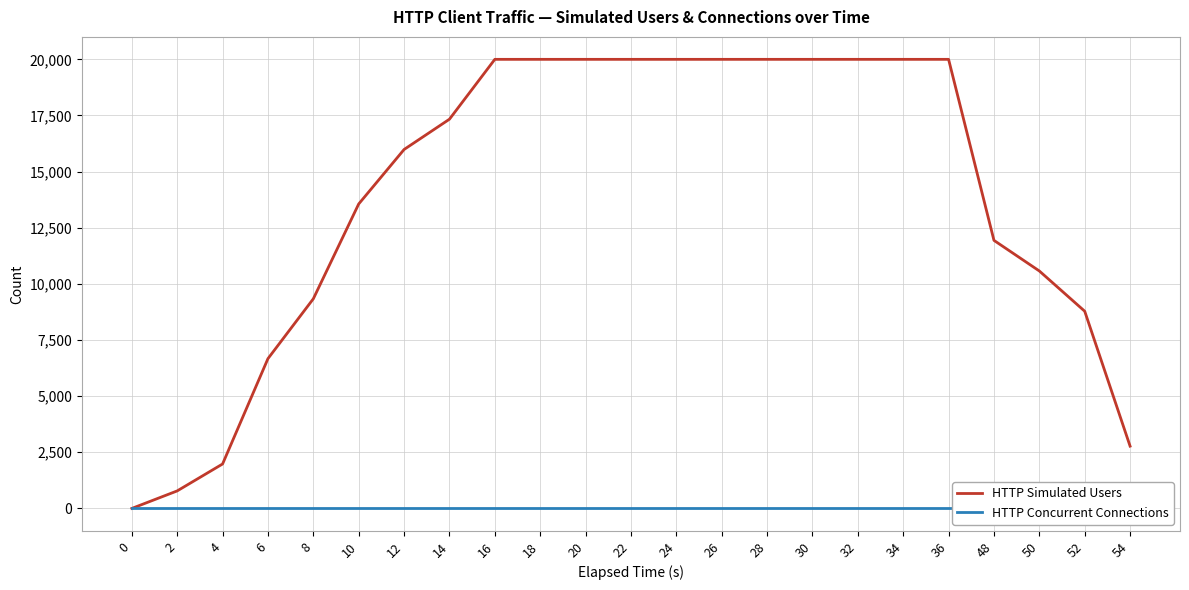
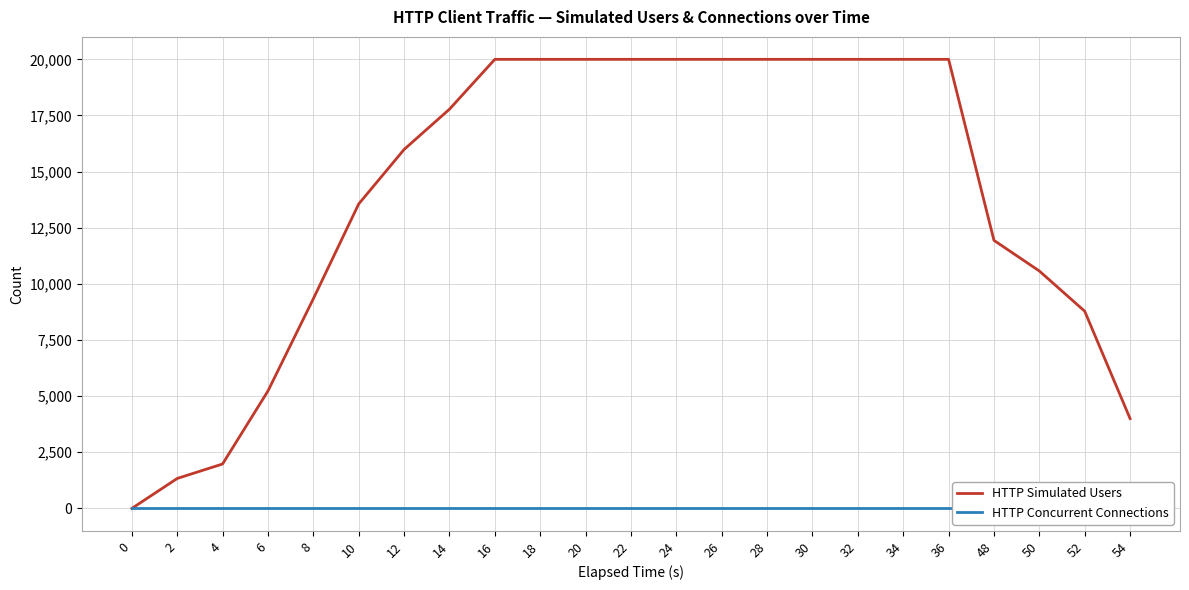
HTTP Simulated Users, 2: 800 -> 1,300
HTTP Simulated Users, 6: 6,700 -> 5,200
HTTP Simulated Users, 14: 17,300 -> 17,800
HTTP Simulated Users, 54: 2,800 -> 4,000
